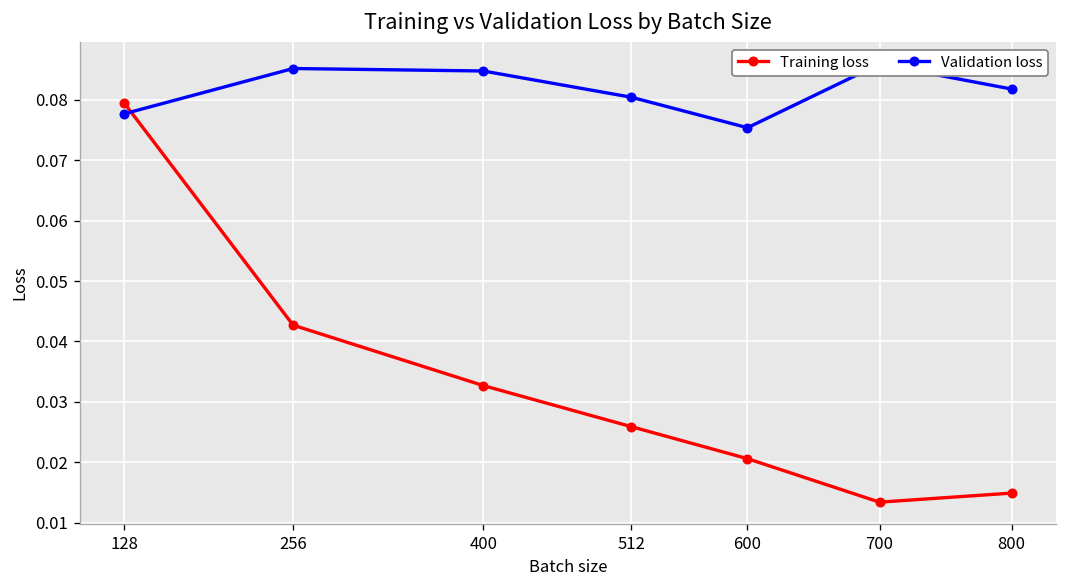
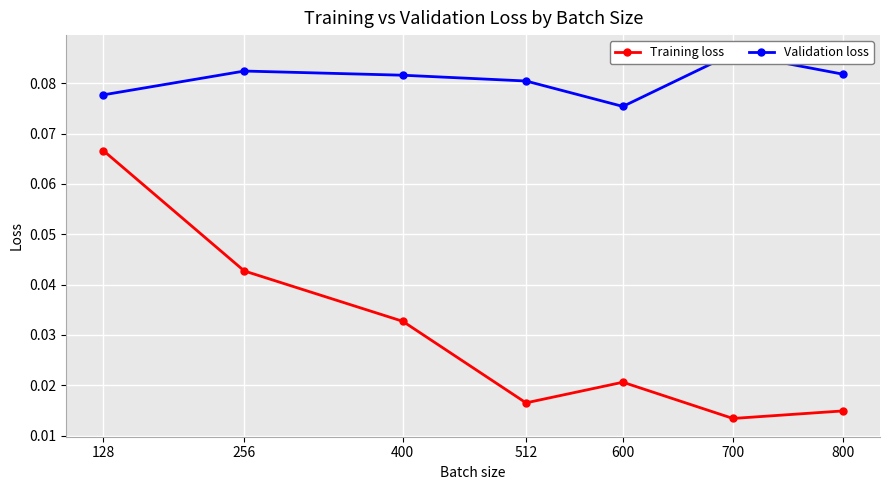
Training loss, 128: 0.080 -> 0.067
Validation loss, 256: 0.085 -> 0.082
Validation loss, 400: 0.085 -> 0.082
Training loss, 512: 0.026 -> 0.017
